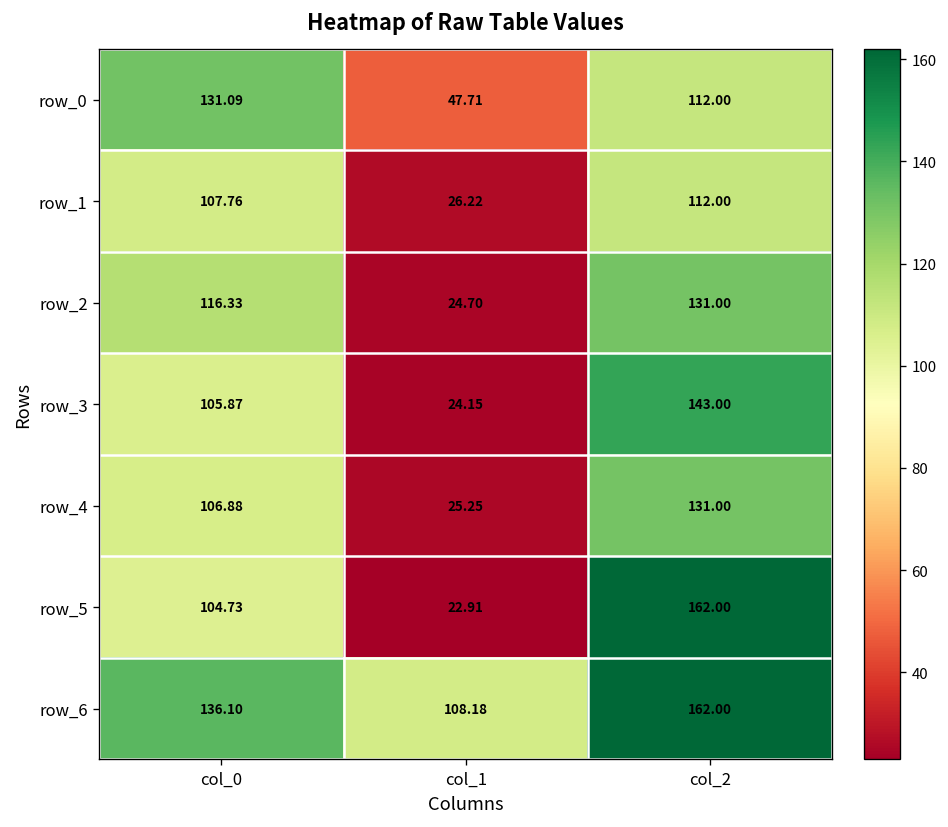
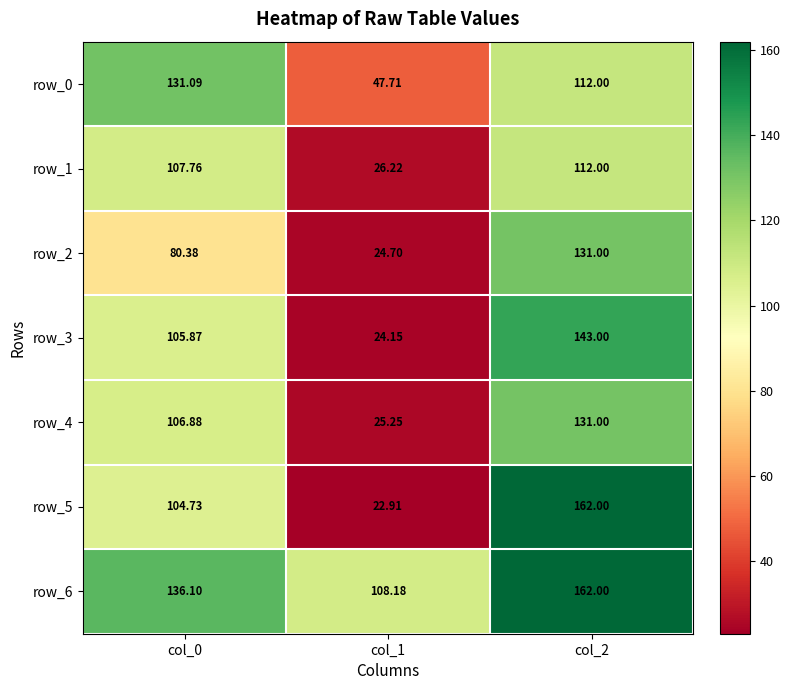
row_2, col_0: 116.33 -> 80.38
